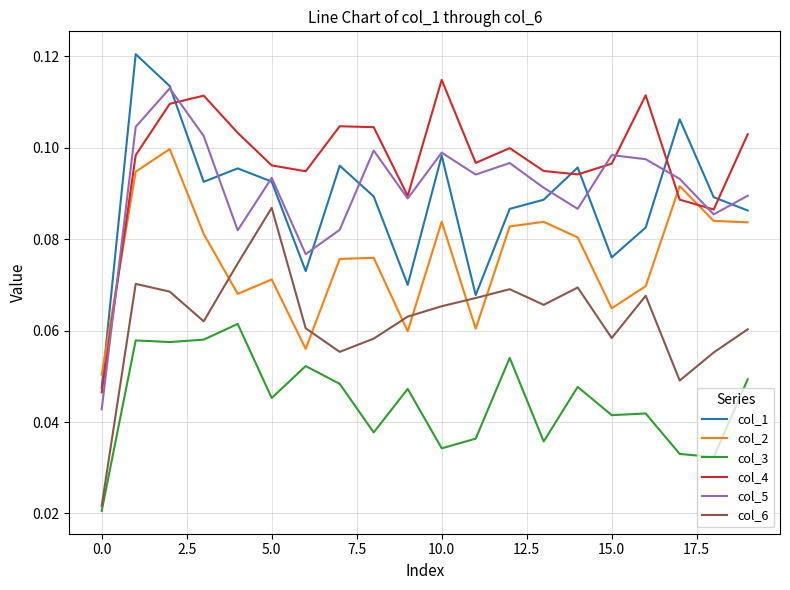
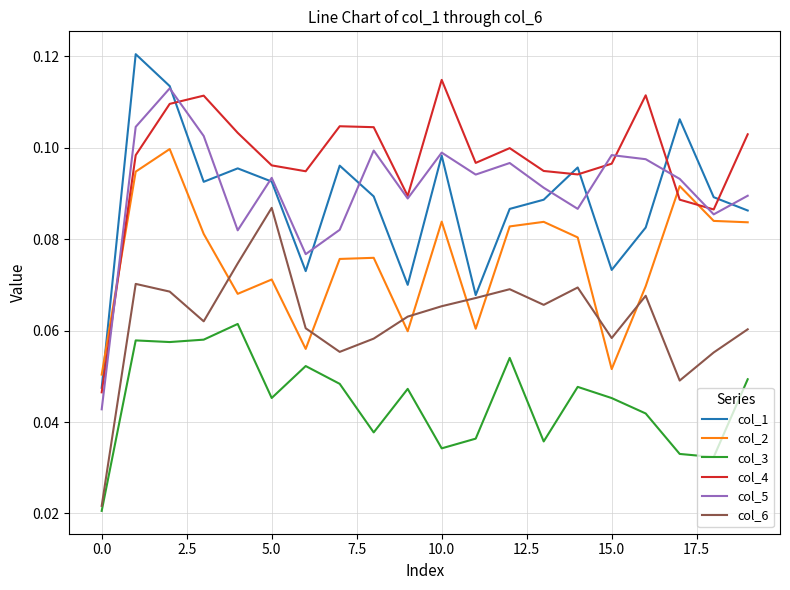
col_1, 15.0: 0.076 -> 0.073
col_2, 15.0: 0.065 -> 0.052
col_3, 15.0: 0.042 -> 0.045
